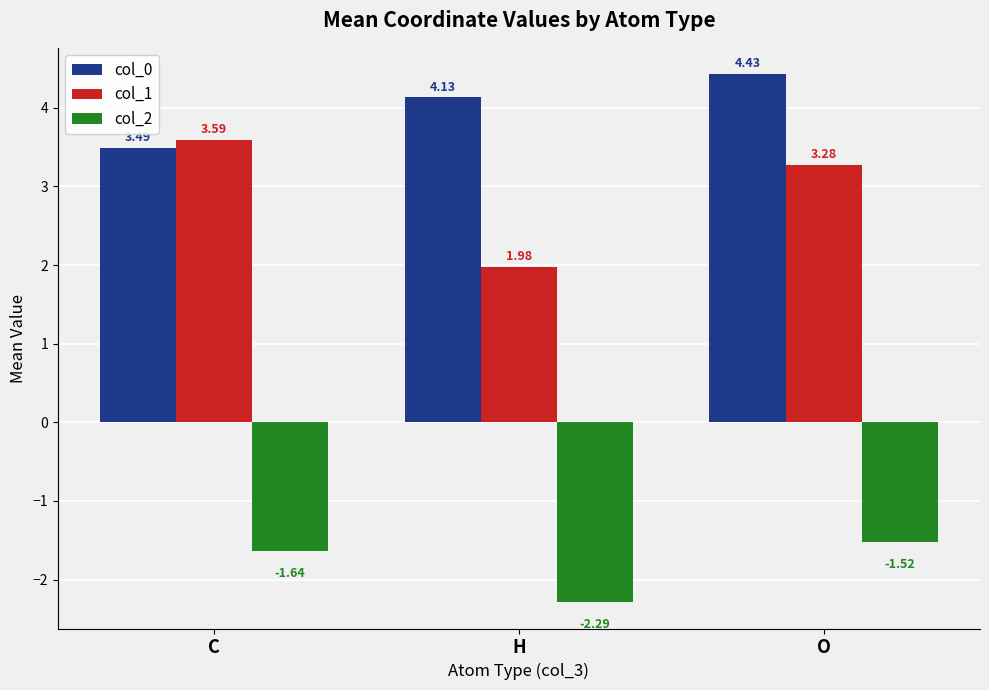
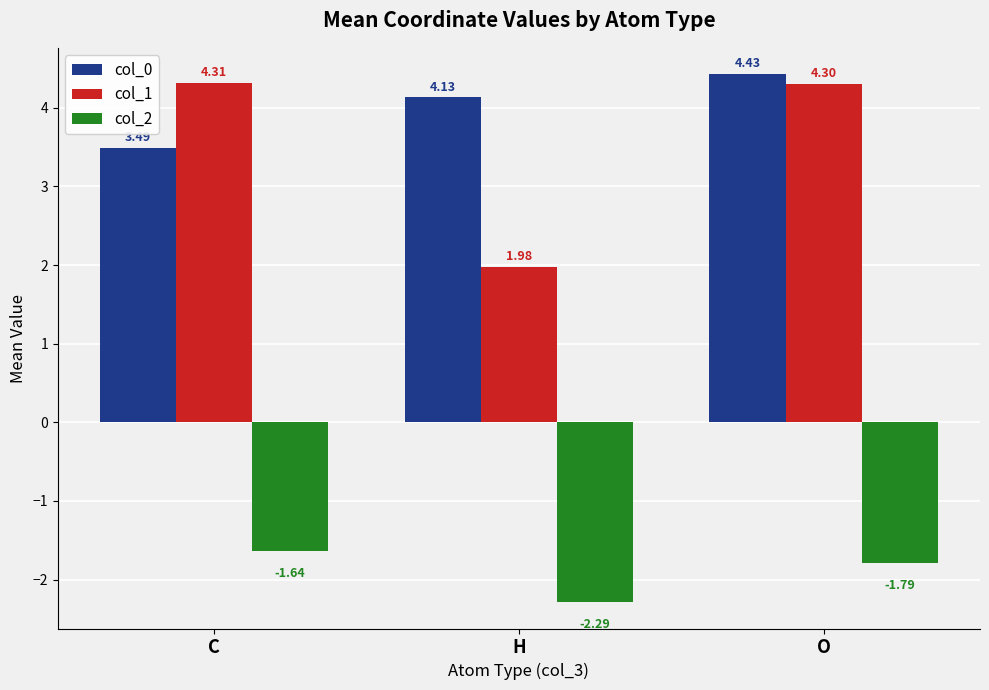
col_1, C: 3.59 -> 4.31
col_1, O: 3.28 -> 4.30
col_2, O: -1.52 -> -1.79
